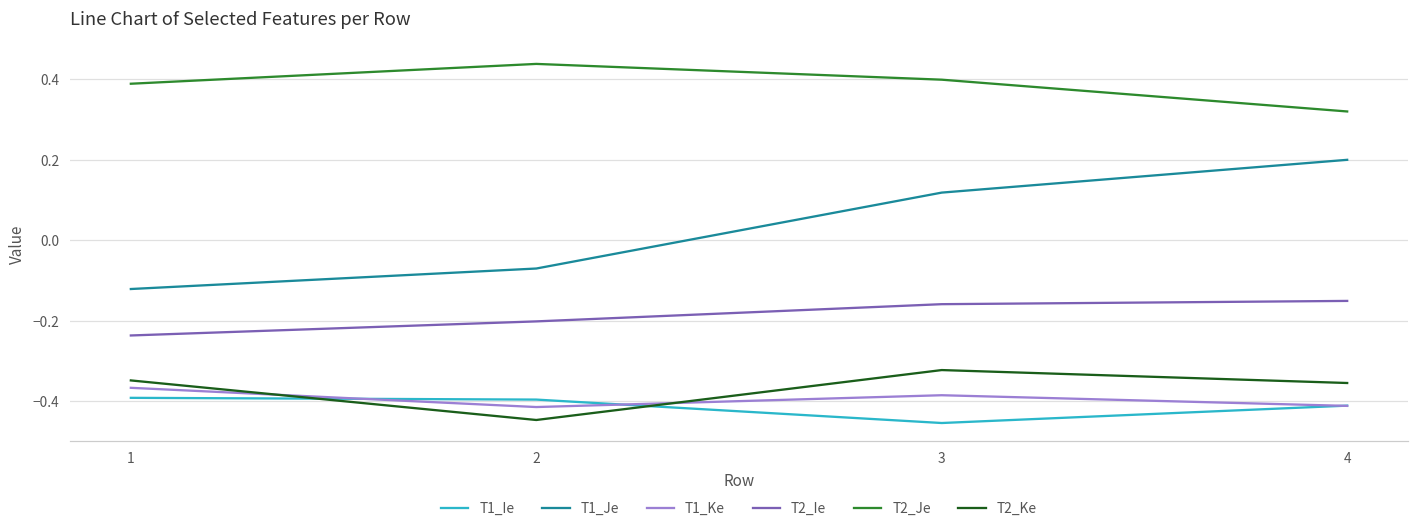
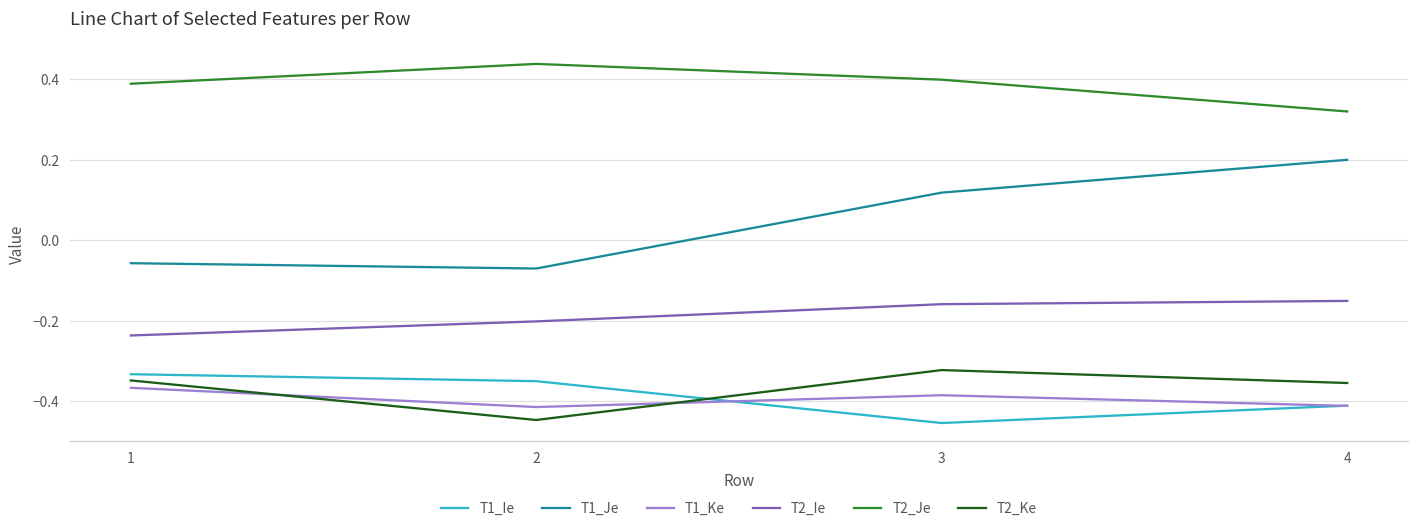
T1_Ie, 1: -0.39 -> -0.33
T1_Je, 1: -0.12 -> -0.06
T1_Ie, 2: -0.40 -> -0.35
